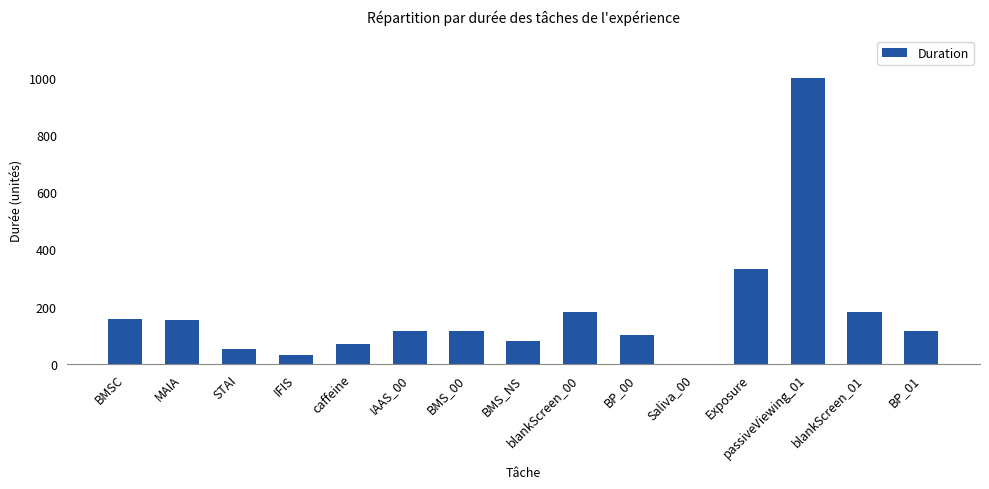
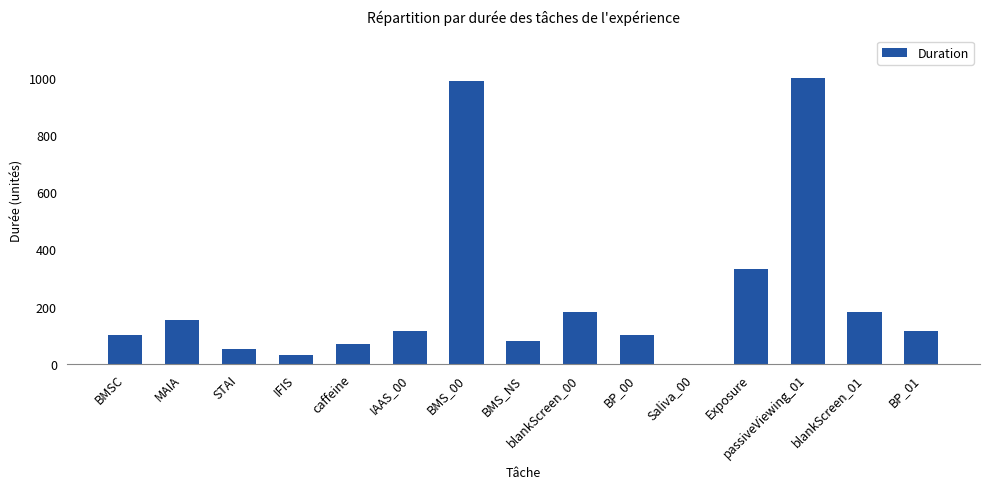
BMSC: 150 -> 100
BMS_00: 110 -> 990
